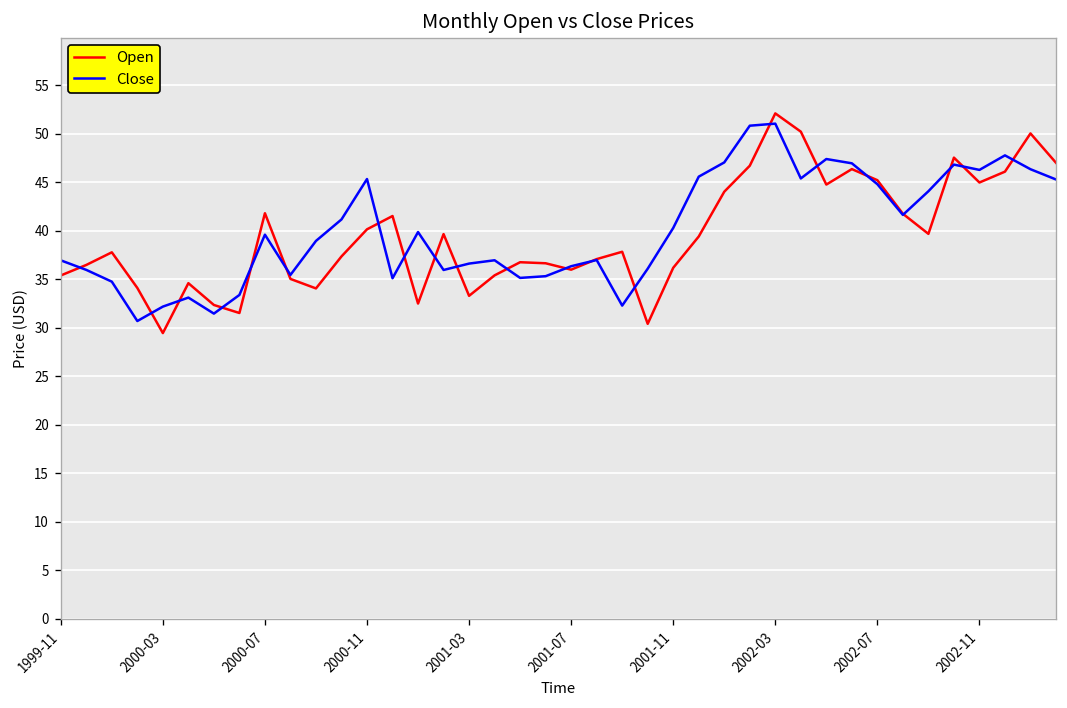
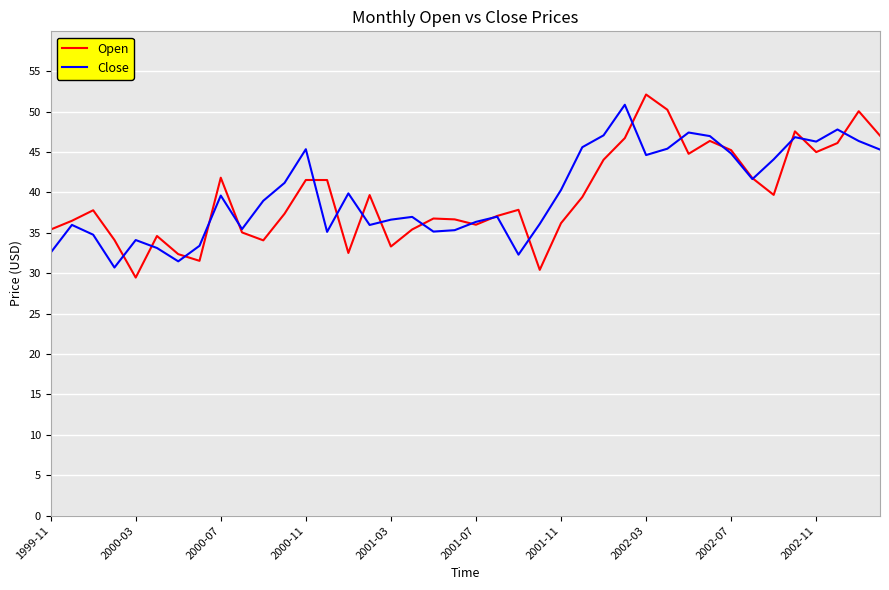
Close, 1999-11: 37 -> 33
Close, 2000-03: 32 -> 34
Open, 2000-11: 40 -> 42
Close, 2002-03: 51 -> 45
